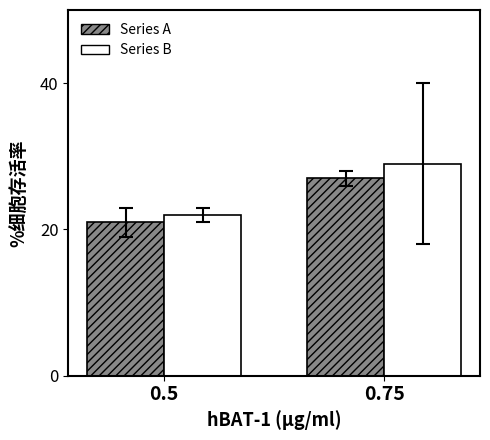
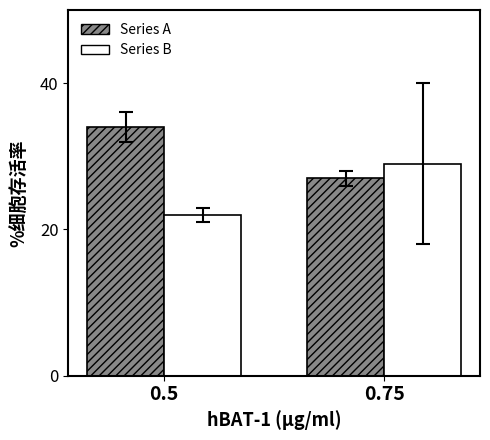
Series A, 0.5: 21 -> 34
